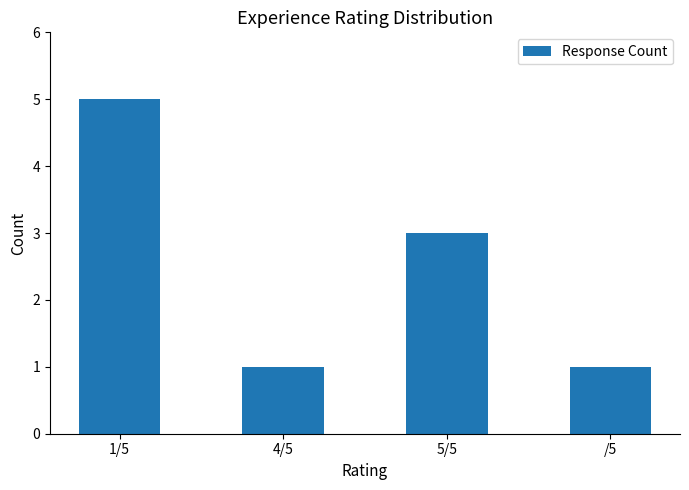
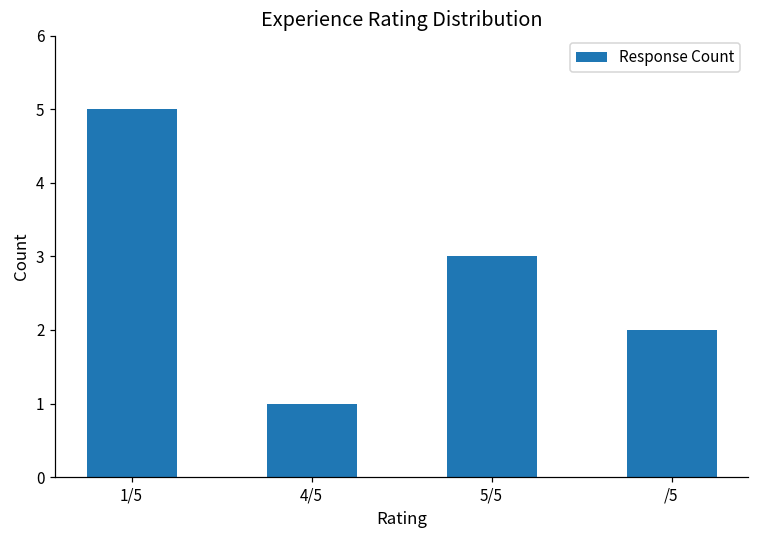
/5: 1 -> 2
